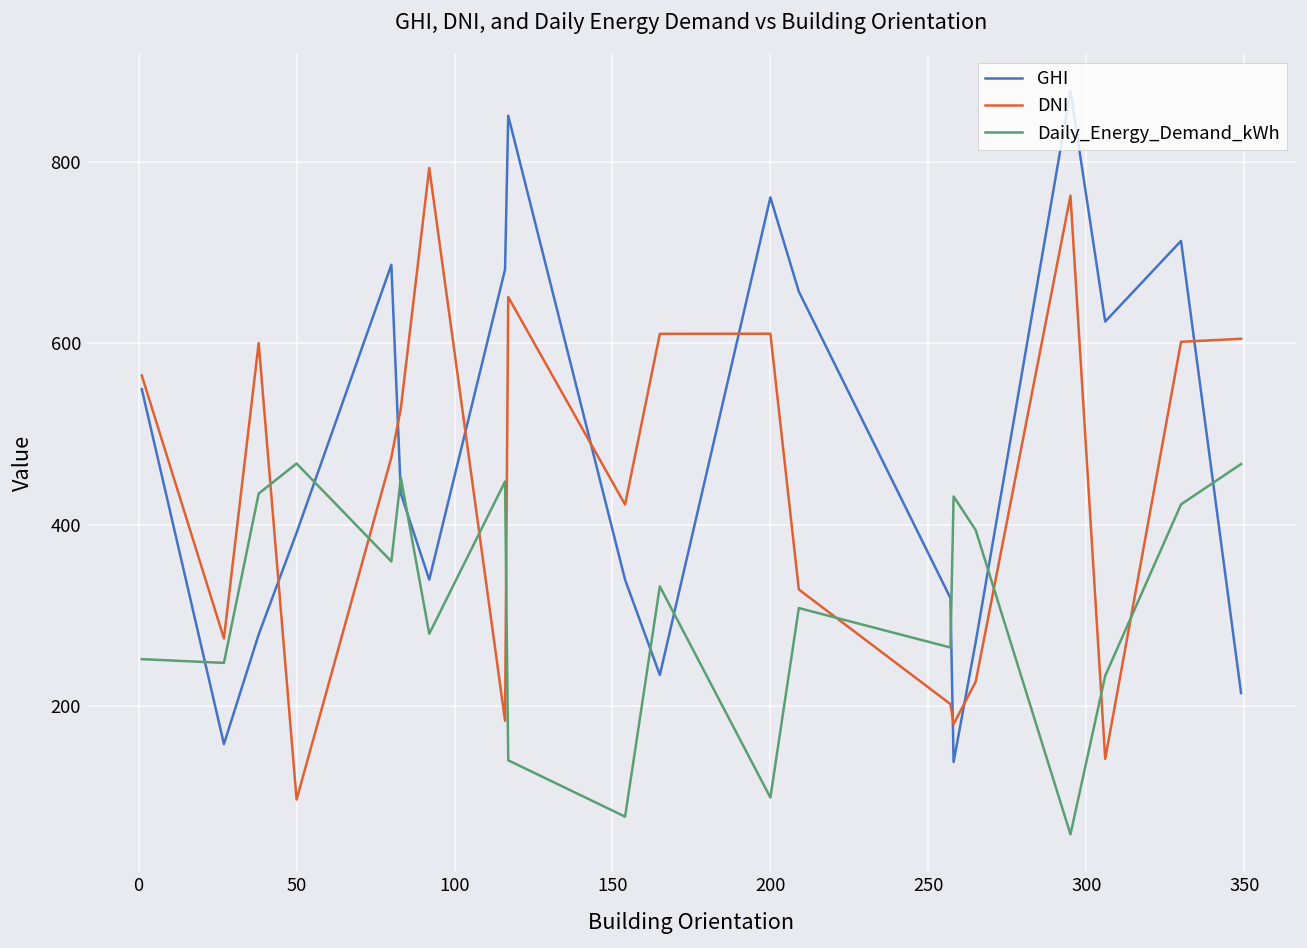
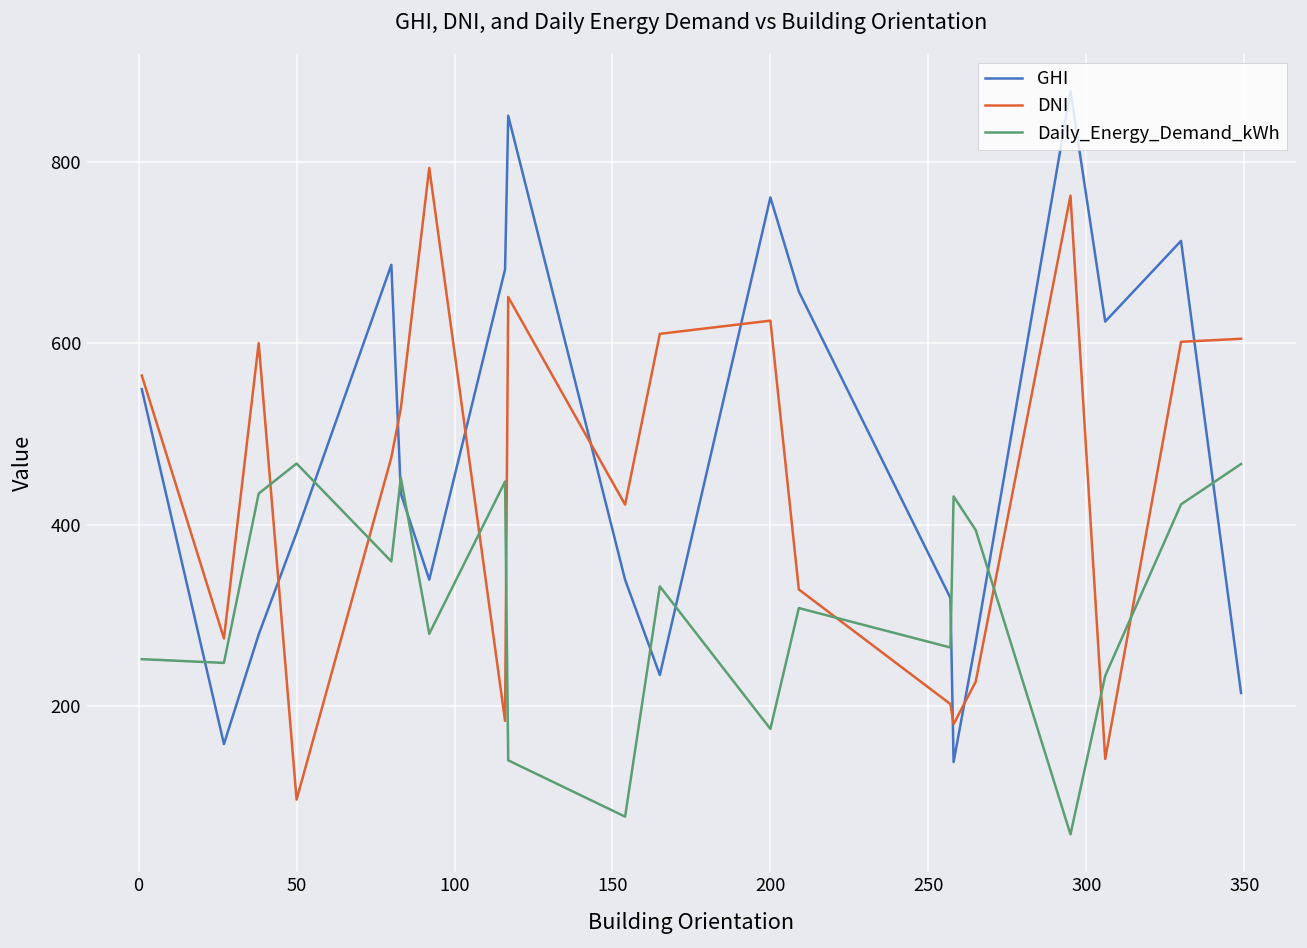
DNI, 200: 610 -> 620
Daily_Energy_Demand_kWh, 200: 100 -> 170
